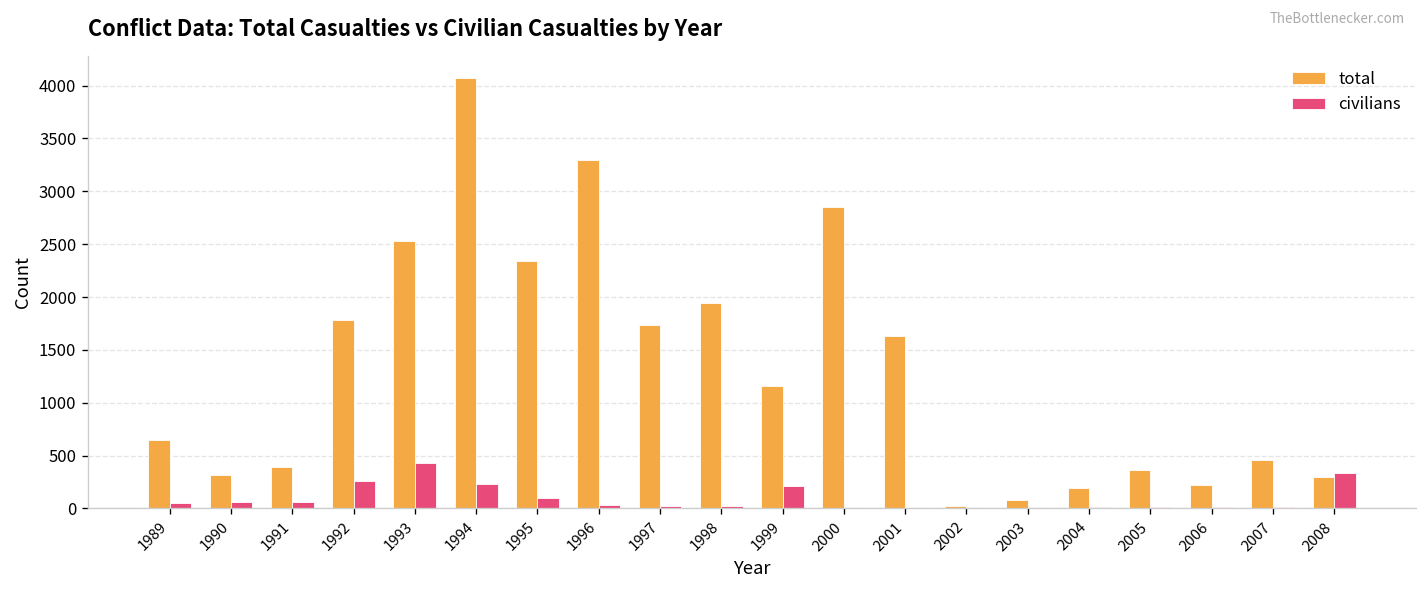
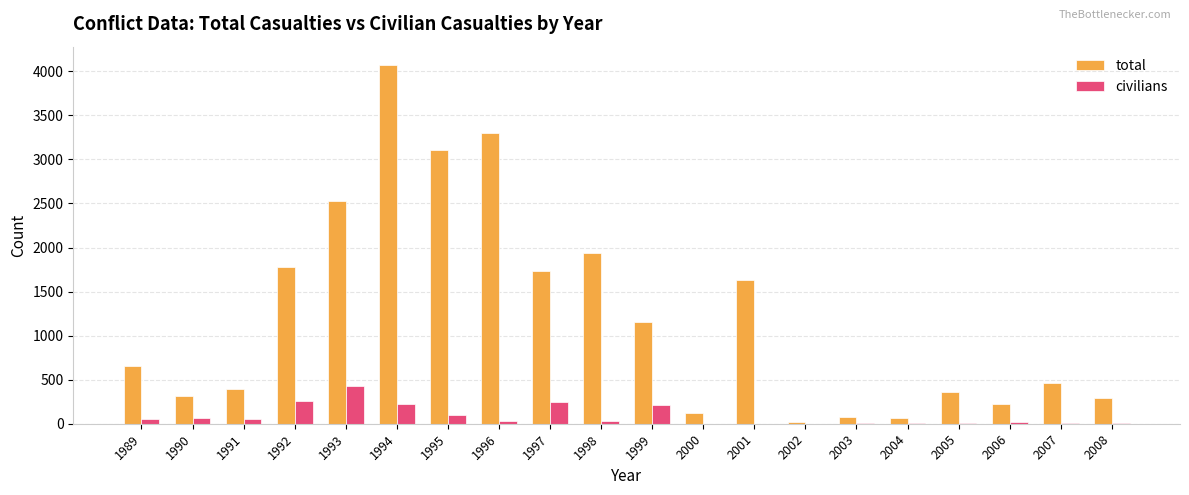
total, 1995: 2300 -> 3100
civilians, 1997: 0 -> 200
total, 2000: 2900 -> 100
total, 2004: 200 -> 100
civilians, 2008: 300 -> 0
